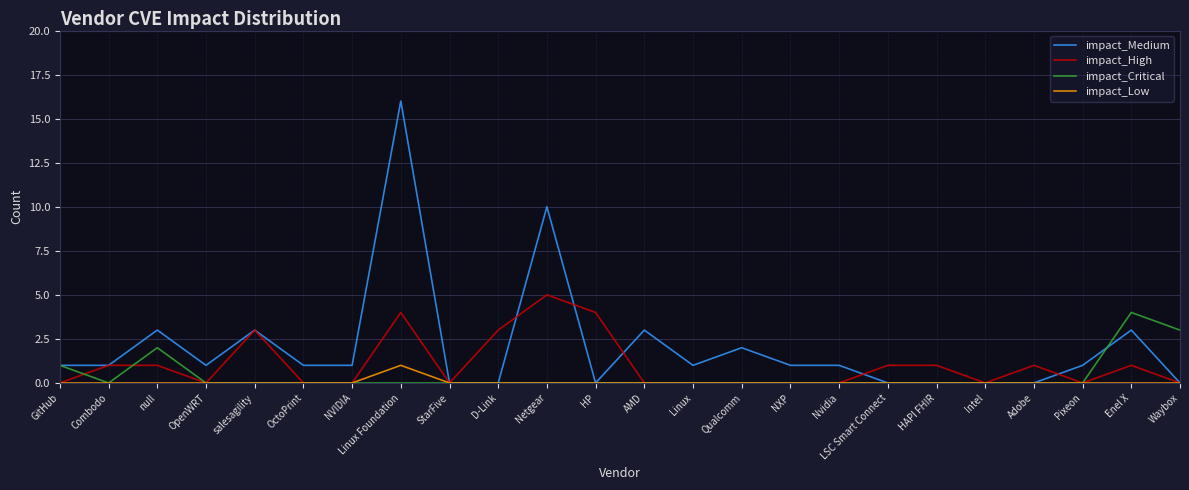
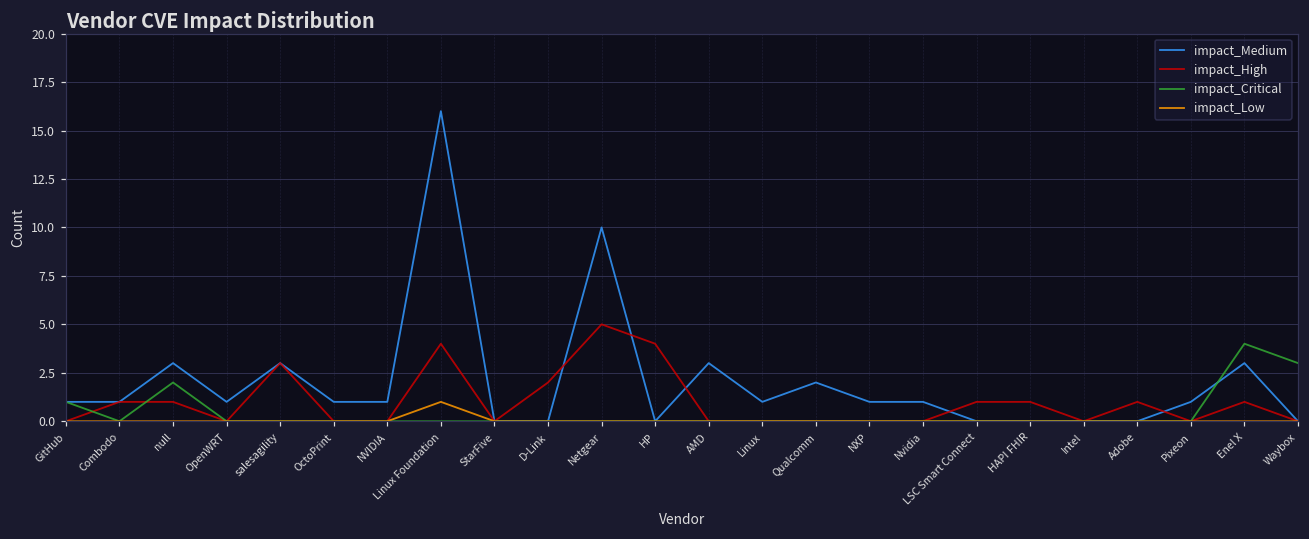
impact_High, D-Link: 3 -> 2
